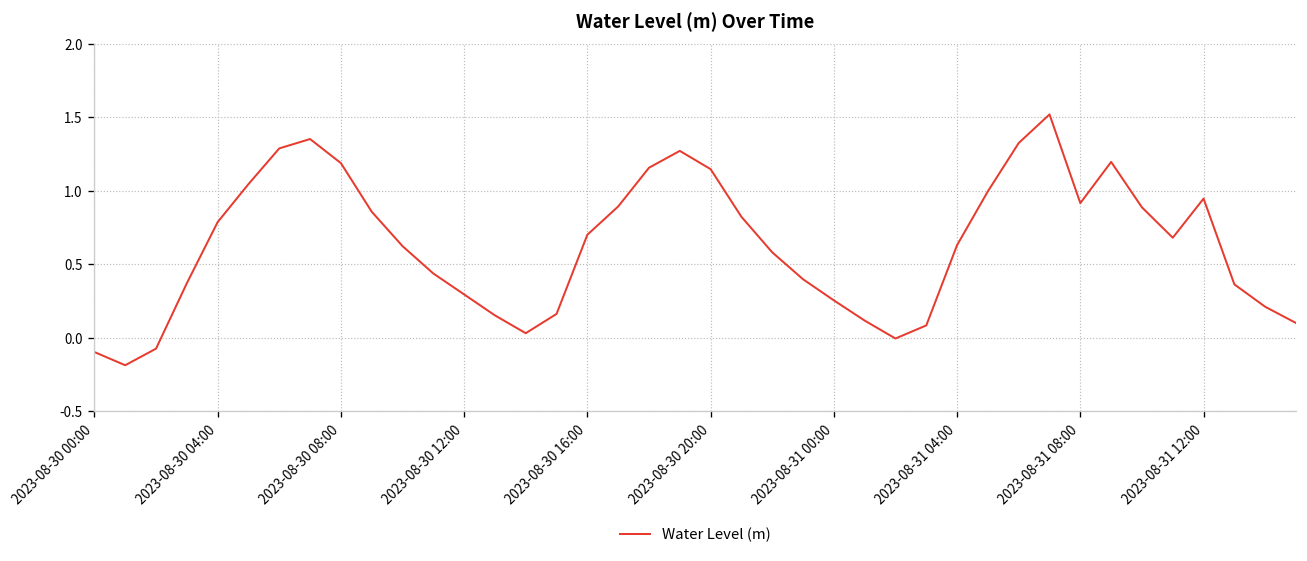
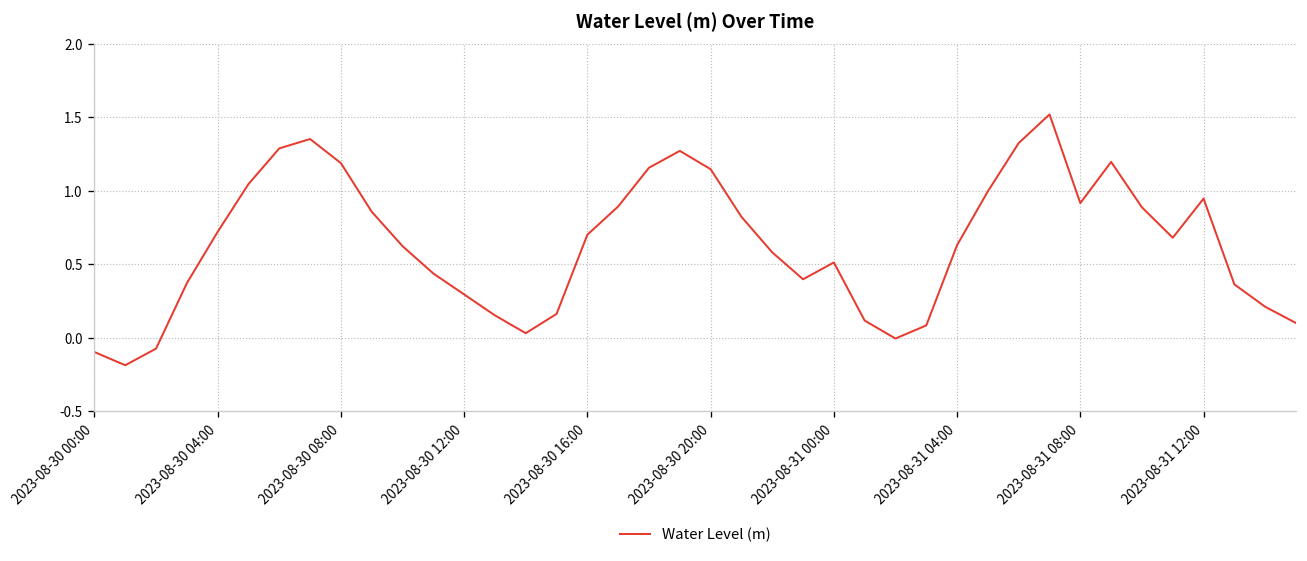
2023-08-30 04:00: 0.79 -> 0.72
2023-08-31 00:00: 0.25 -> 0.51
